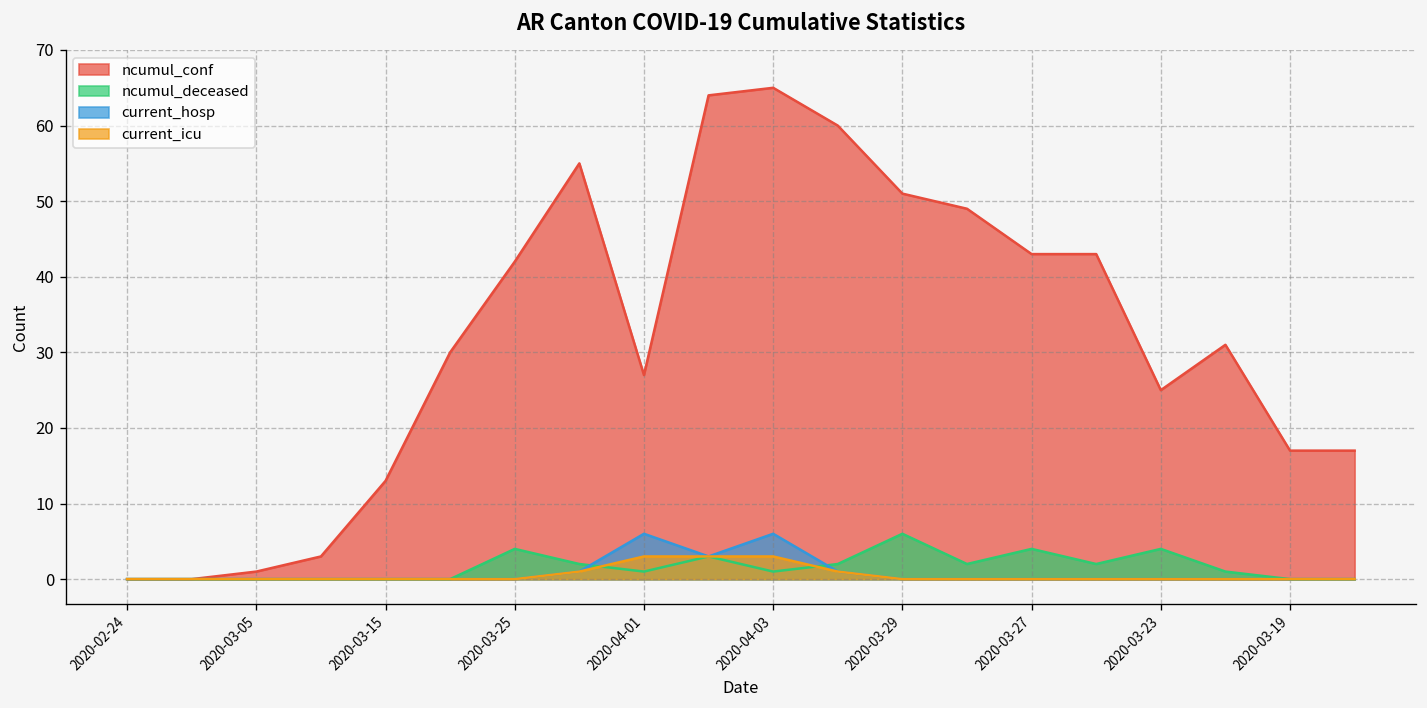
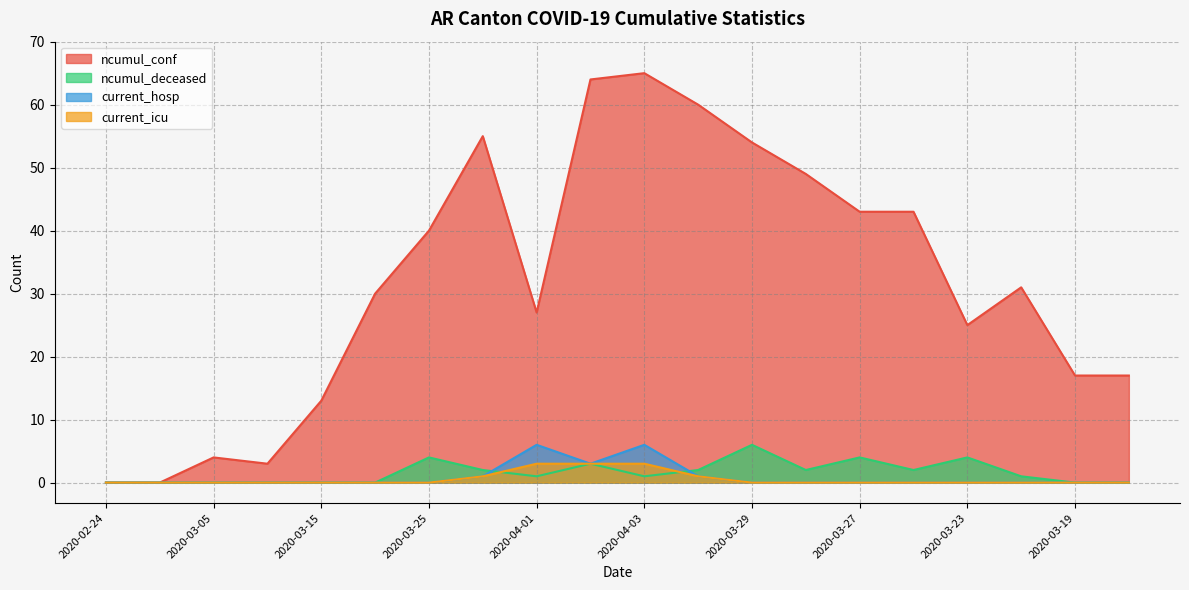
ncumul_conf, 2020-03-05: 1 -> 4
ncumul_conf, 2020-03-25: 42 -> 40
ncumul_conf, 2020-03-29: 51 -> 54
